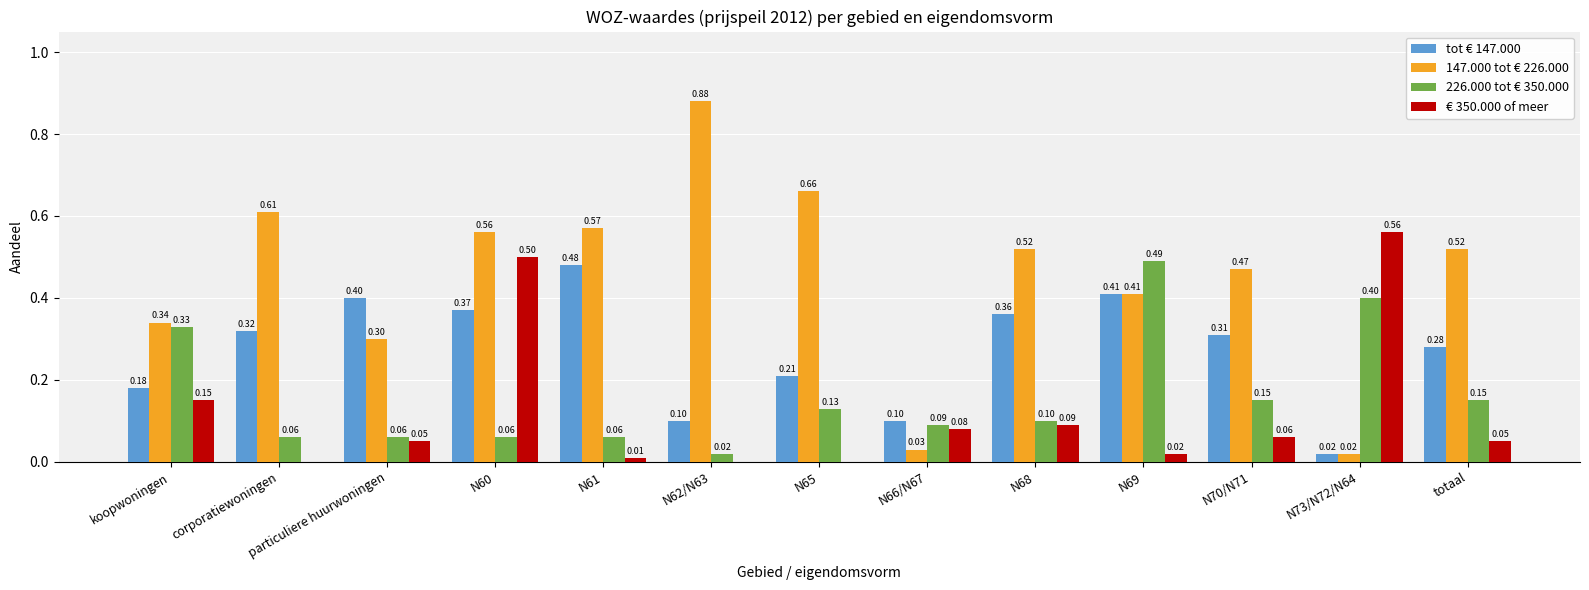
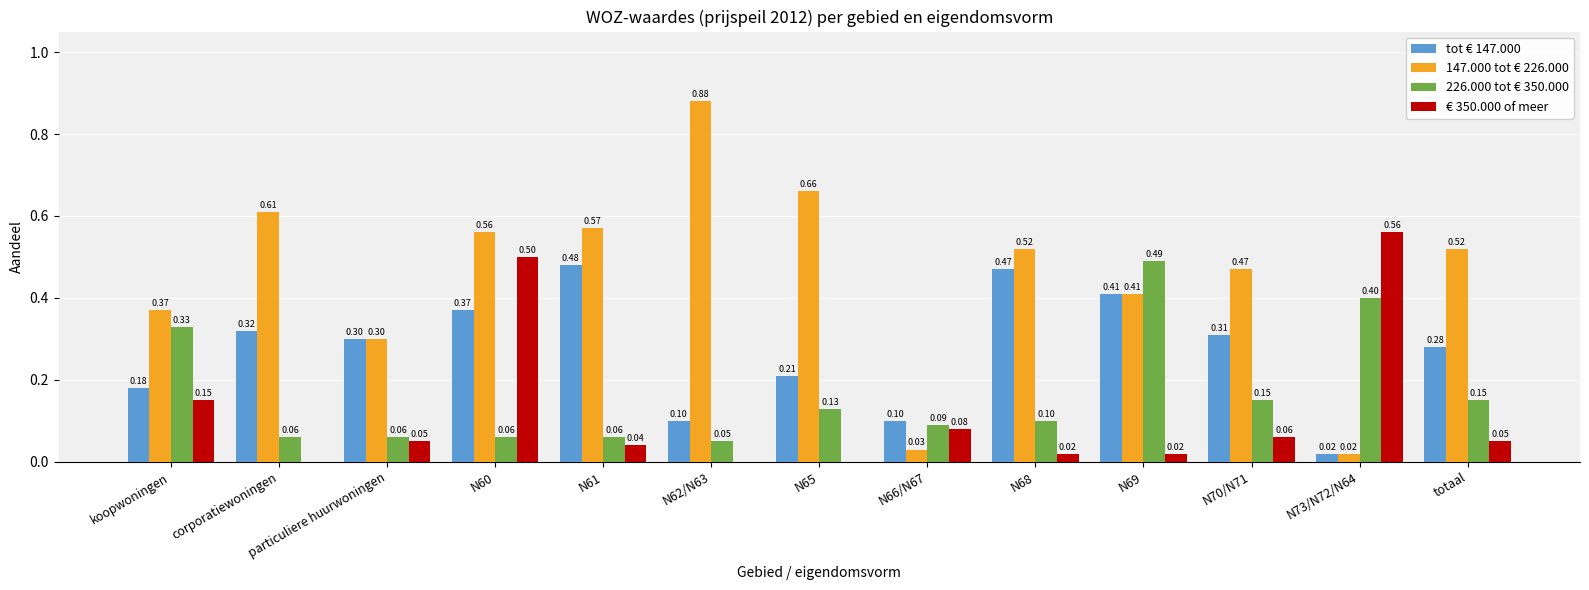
147.000 tot € 226.000, koopwoningen: 0.34 -> 0.37
tot € 147.000, particuliere huurwoningen: 0.40 -> 0.30
€ 350.000 of meer, N61: 0.01 -> 0.04
226.000 tot € 350.000, N62/N63: 0.02 -> 0.05
tot € 147.000, N68: 0.36 -> 0.47
€ 350.000 of meer, N68: 0.09 -> 0.02
